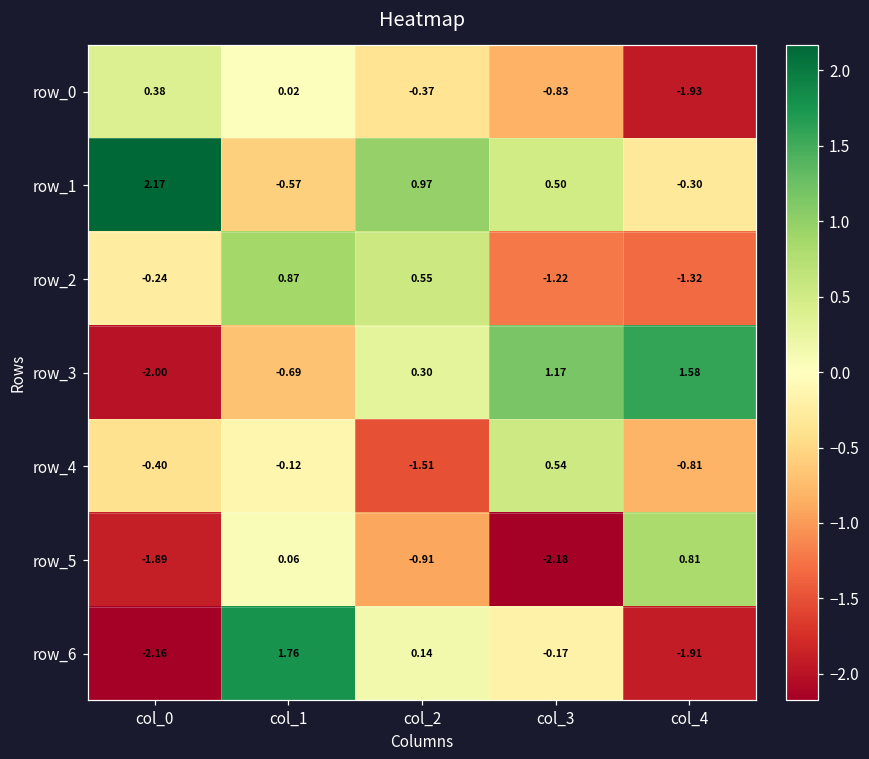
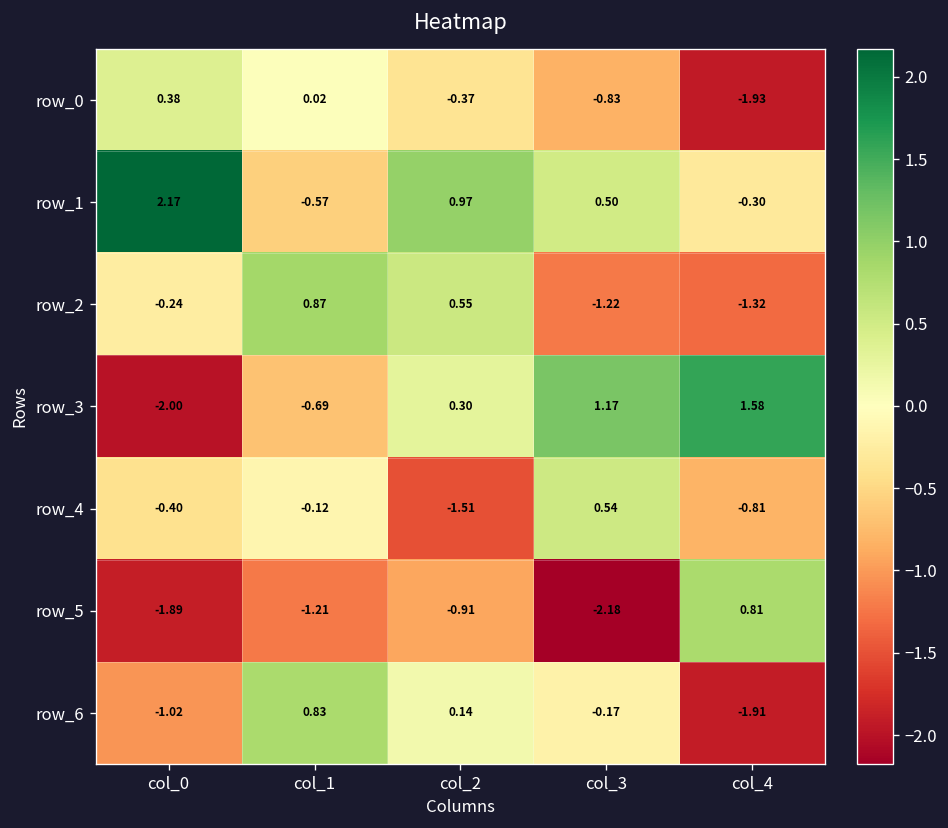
row_5, col_1: 0.06 -> -1.21
row_6, col_0: -2.16 -> -1.02
row_6, col_1: 1.76 -> 0.83
